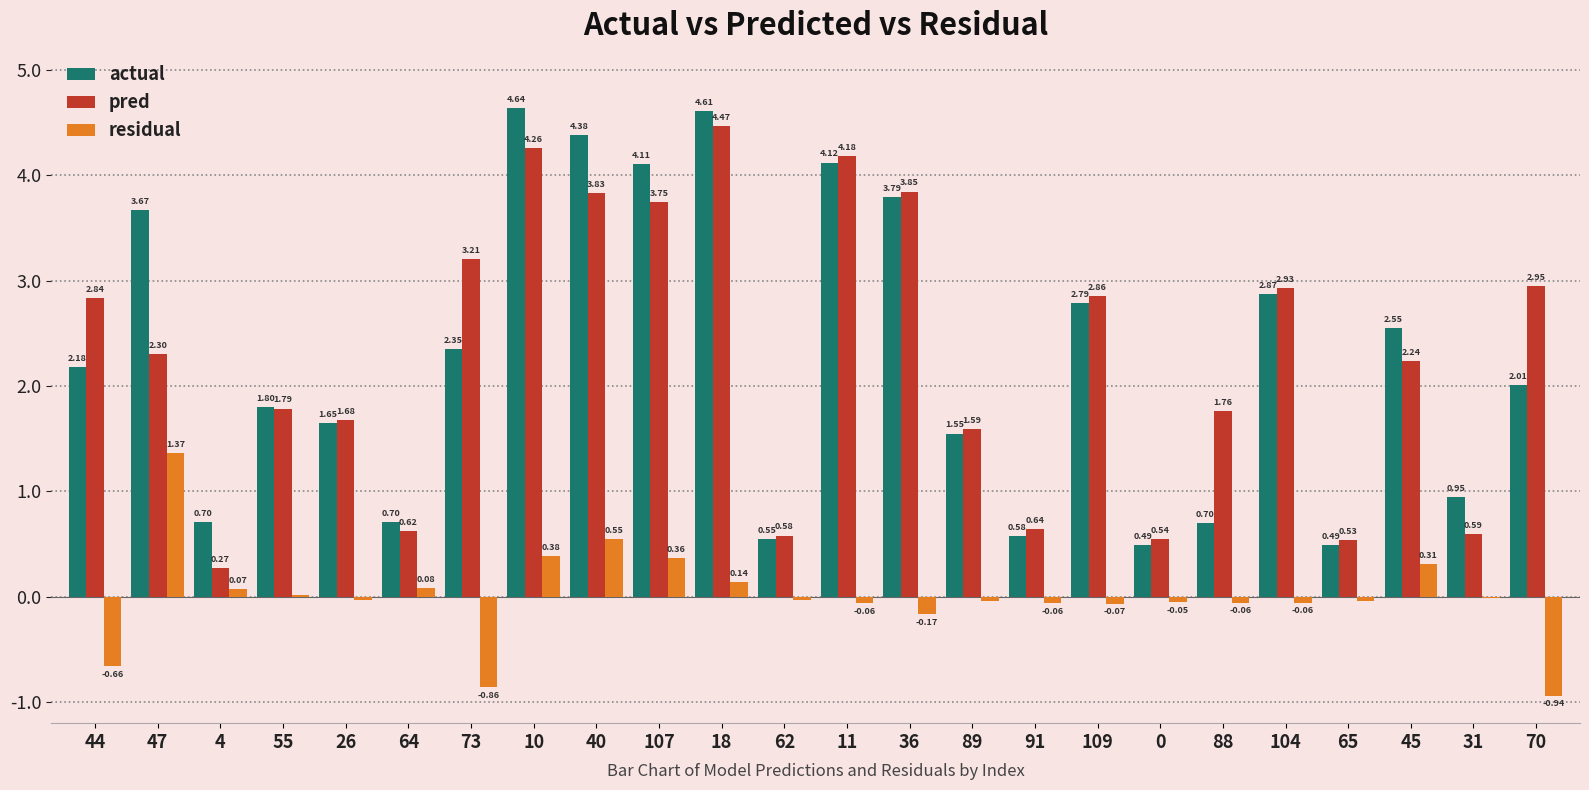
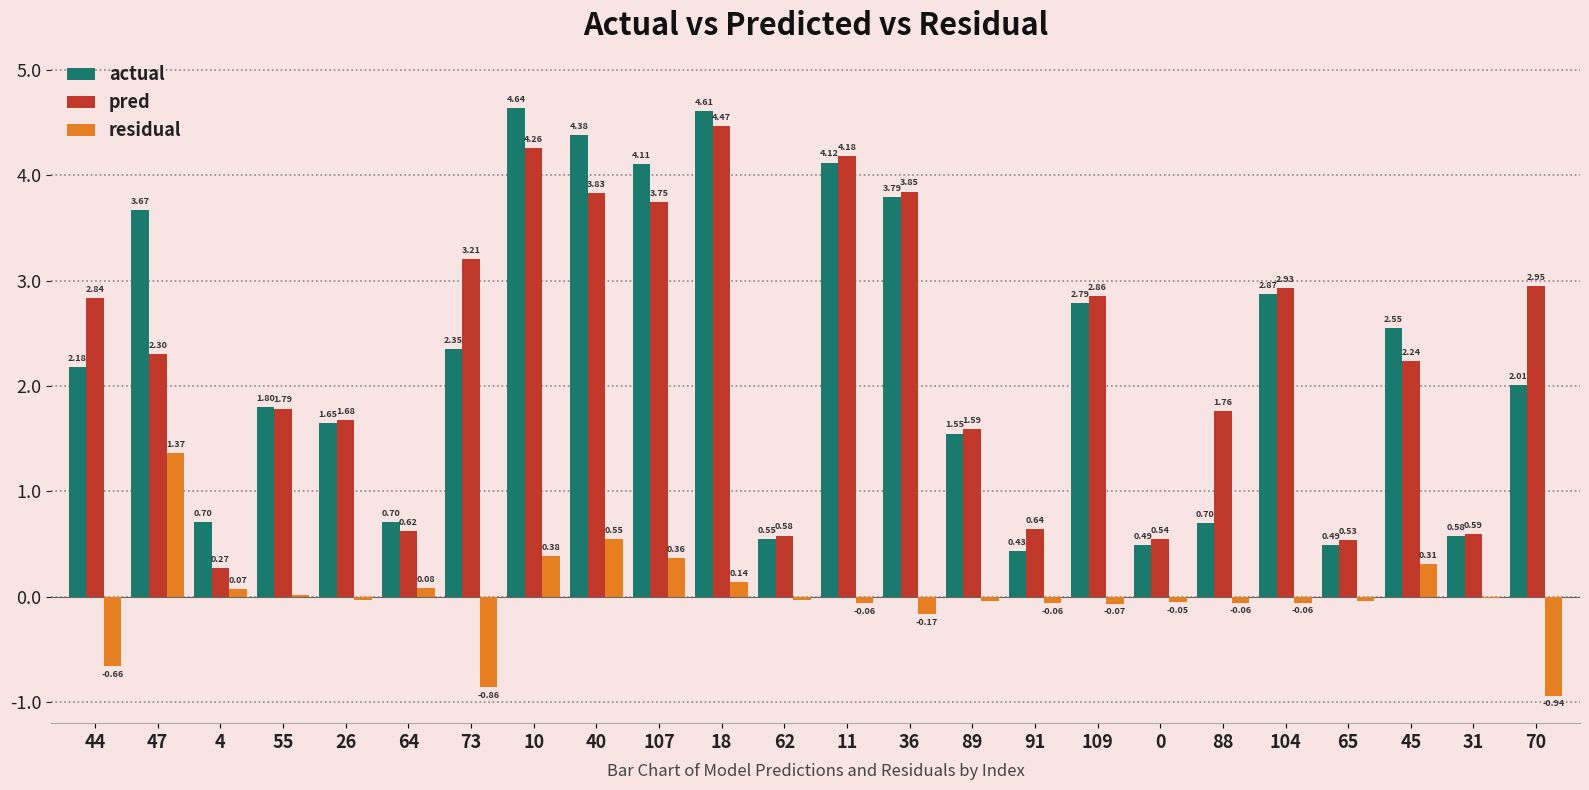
actual, 91: 0.58 -> 0.43
actual, 31: 0.95 -> 0.58
